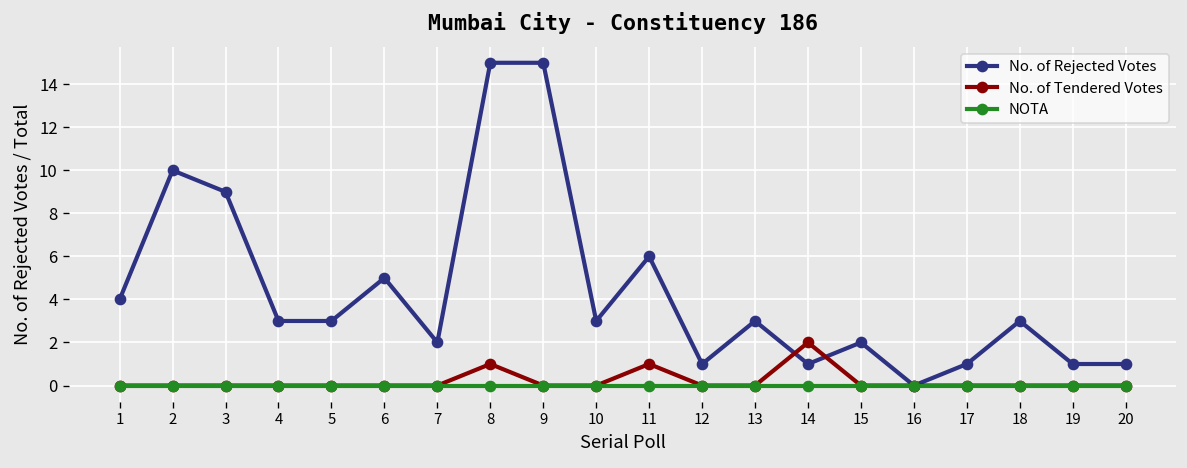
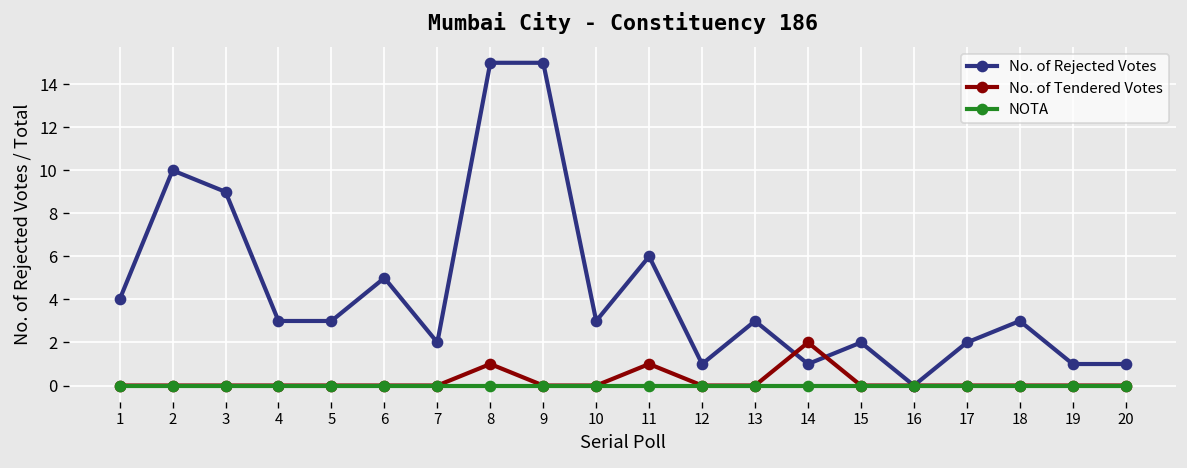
No. of Rejected Votes, 17: 1 -> 2
